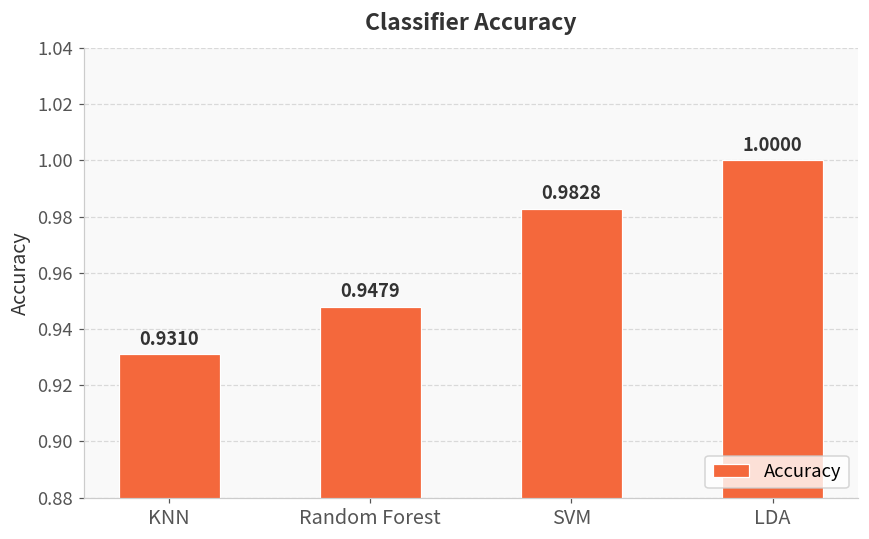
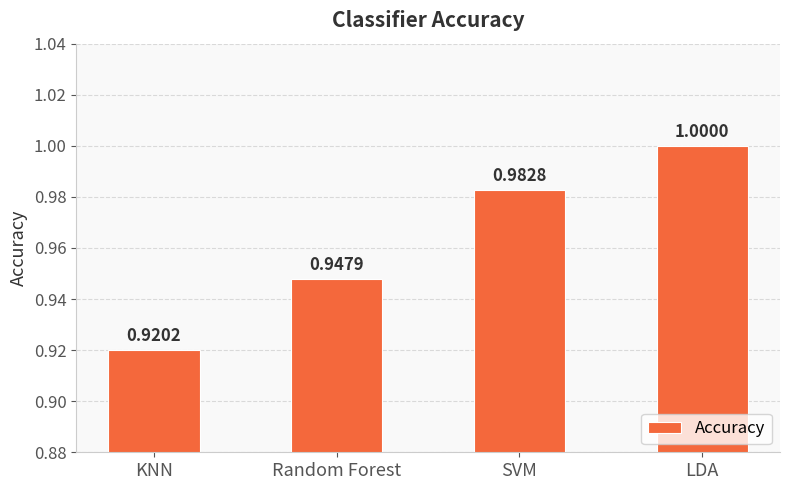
KNN: 0.9310 -> 0.9202
